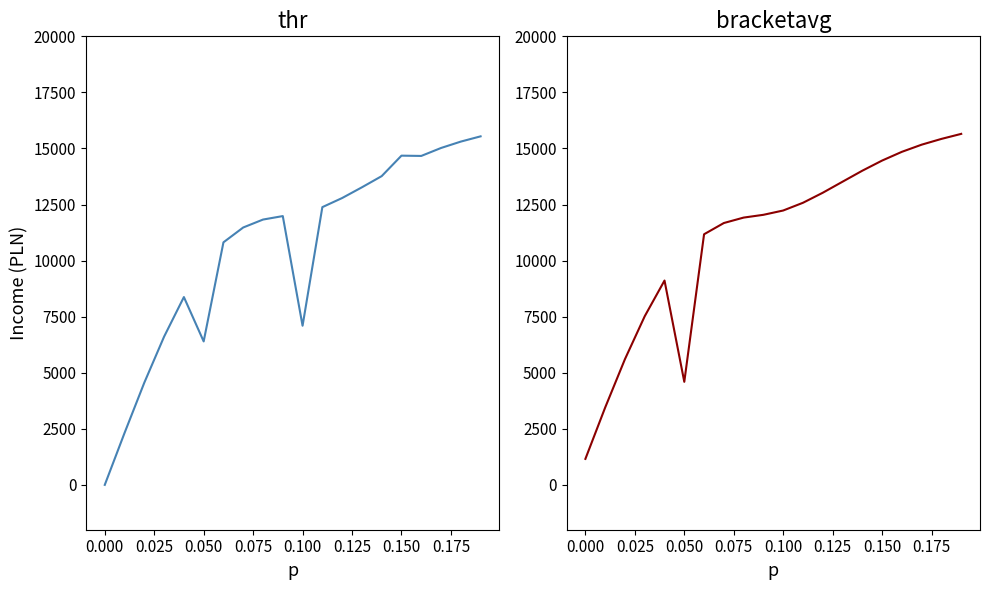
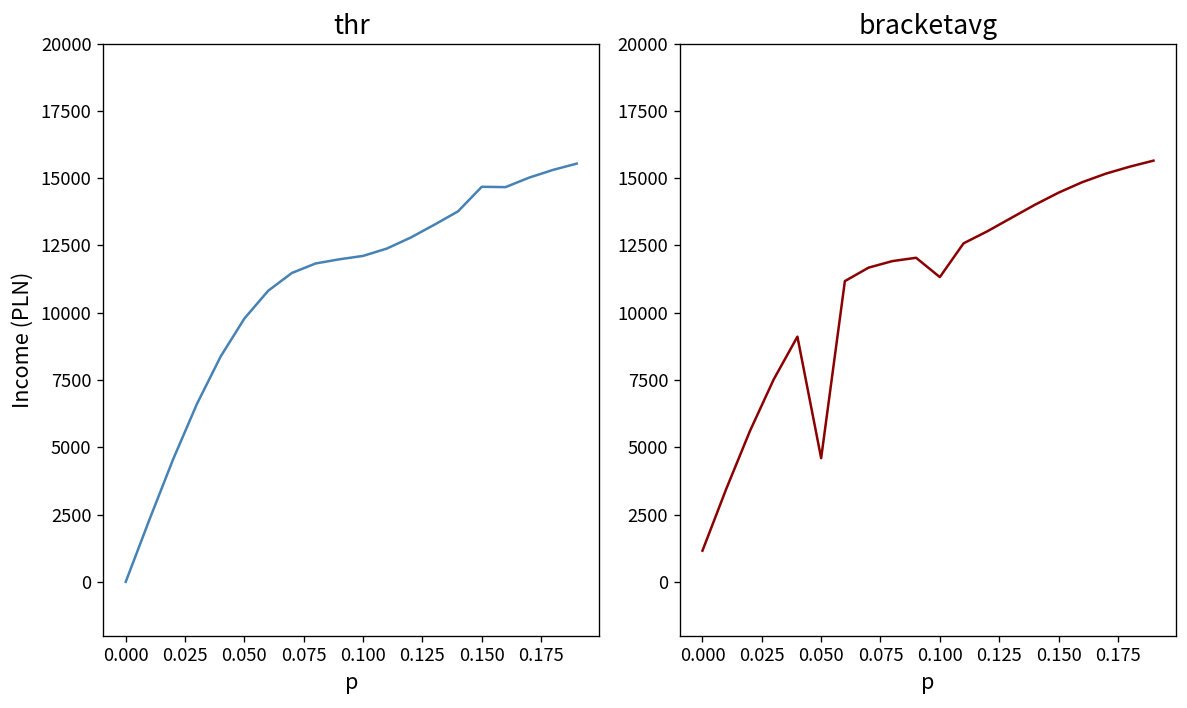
thr, 0.050: 6400 -> 9800
thr, 0.100: 7100 -> 12100
bracketavg, 0.100: 12200 -> 11300
